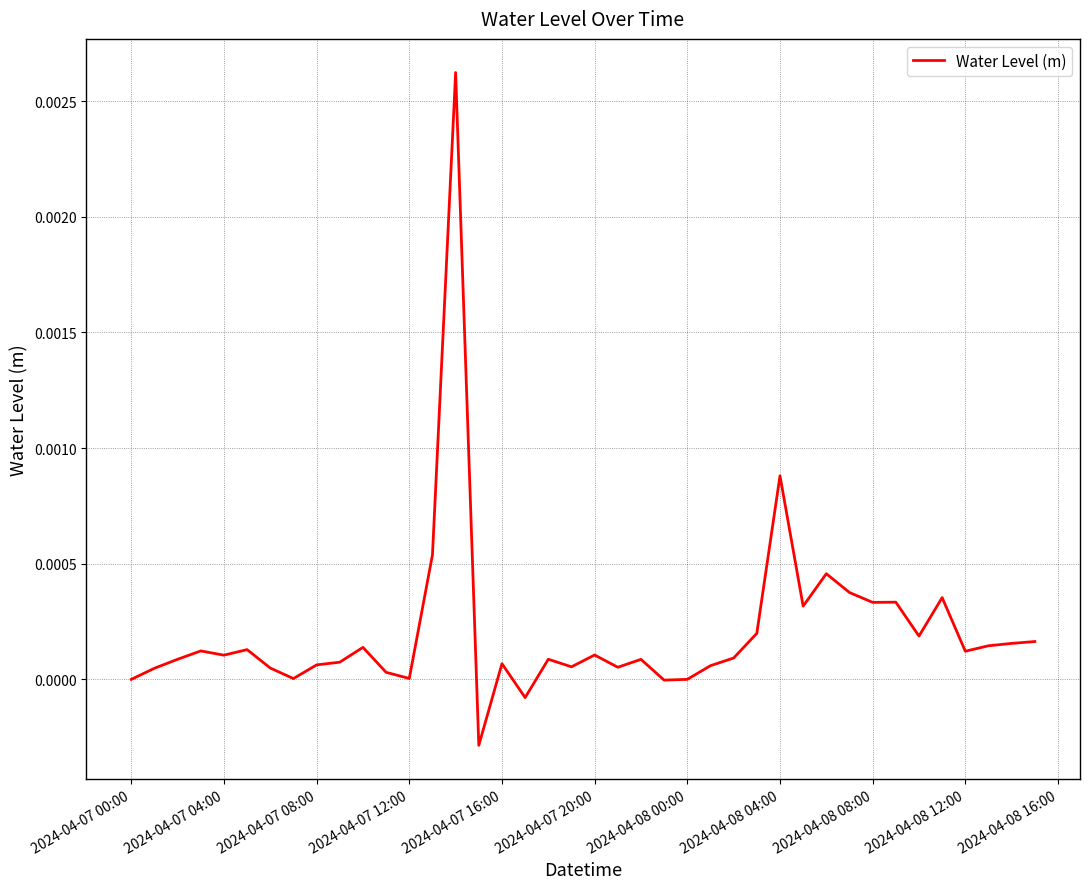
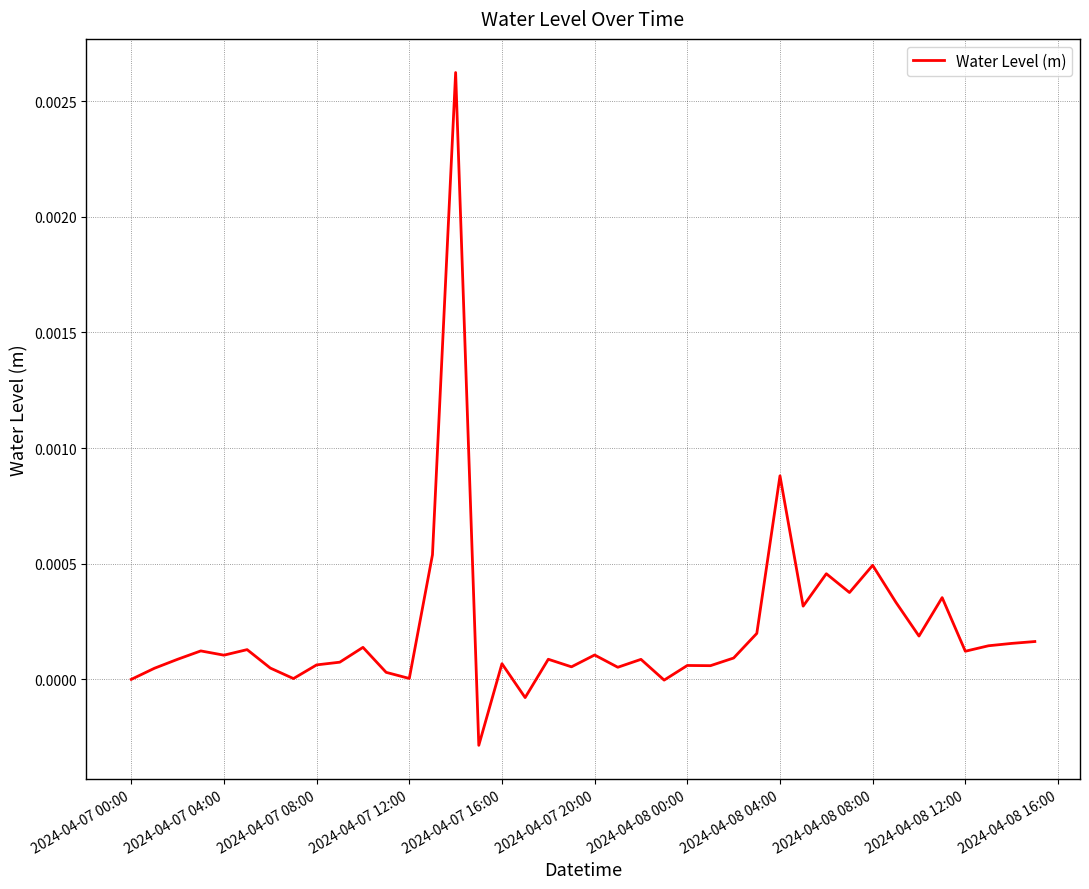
2024-04-08 00:00: 0.0000 -> 0.0001
2024-04-08 08:00: 0.00033 -> 0.00049
